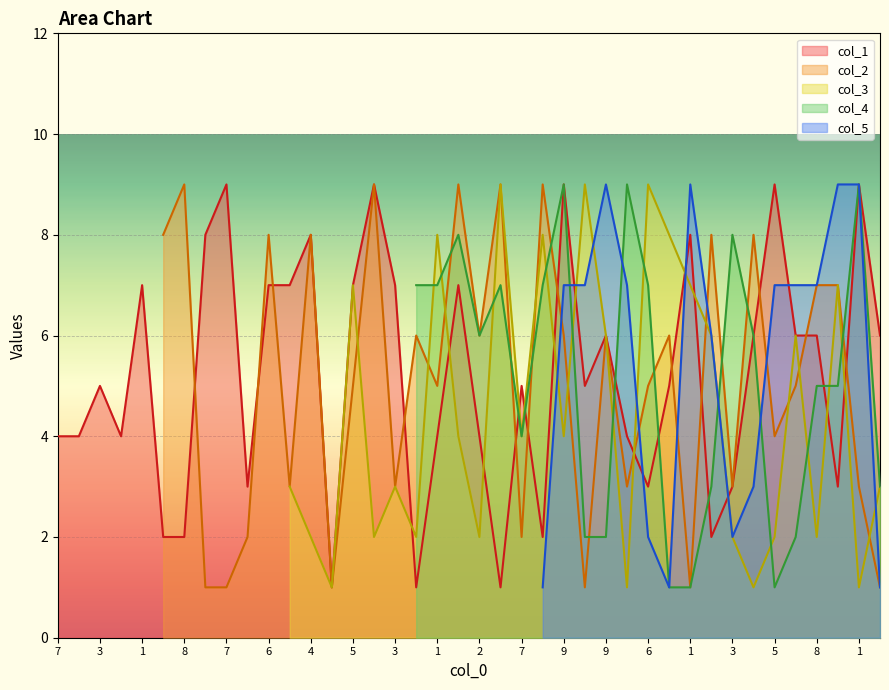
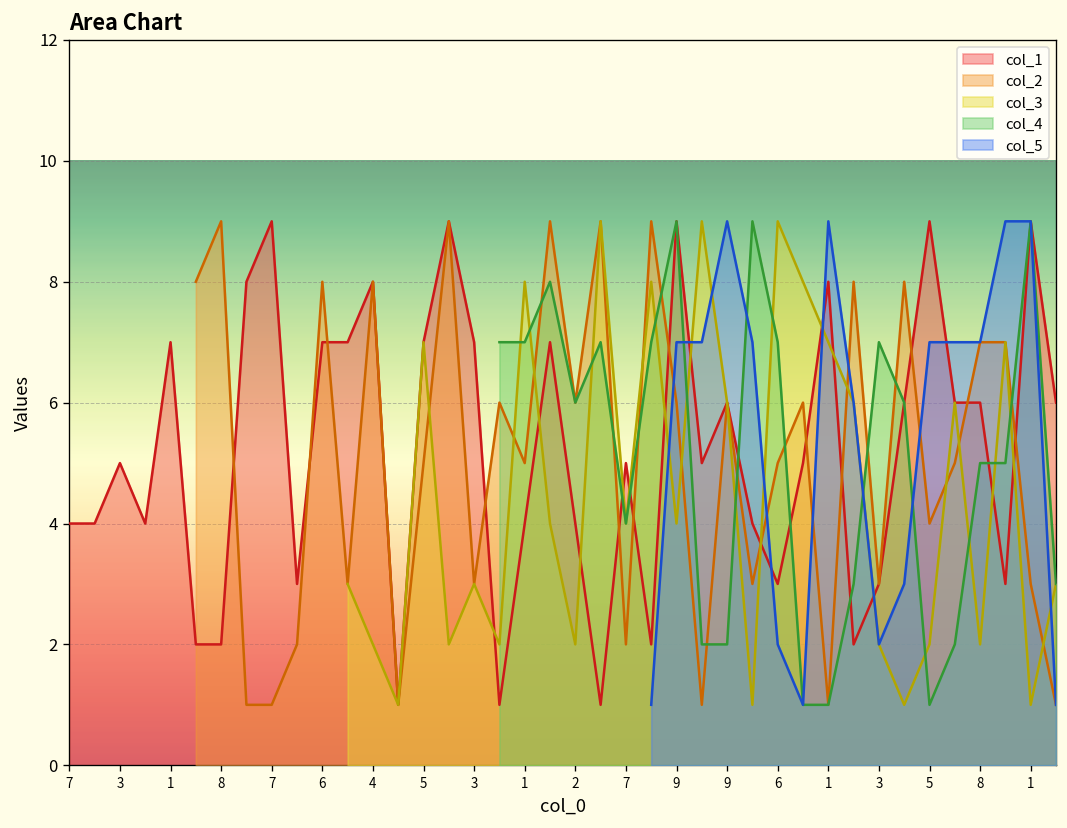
col_4, 3: 8 -> 7
